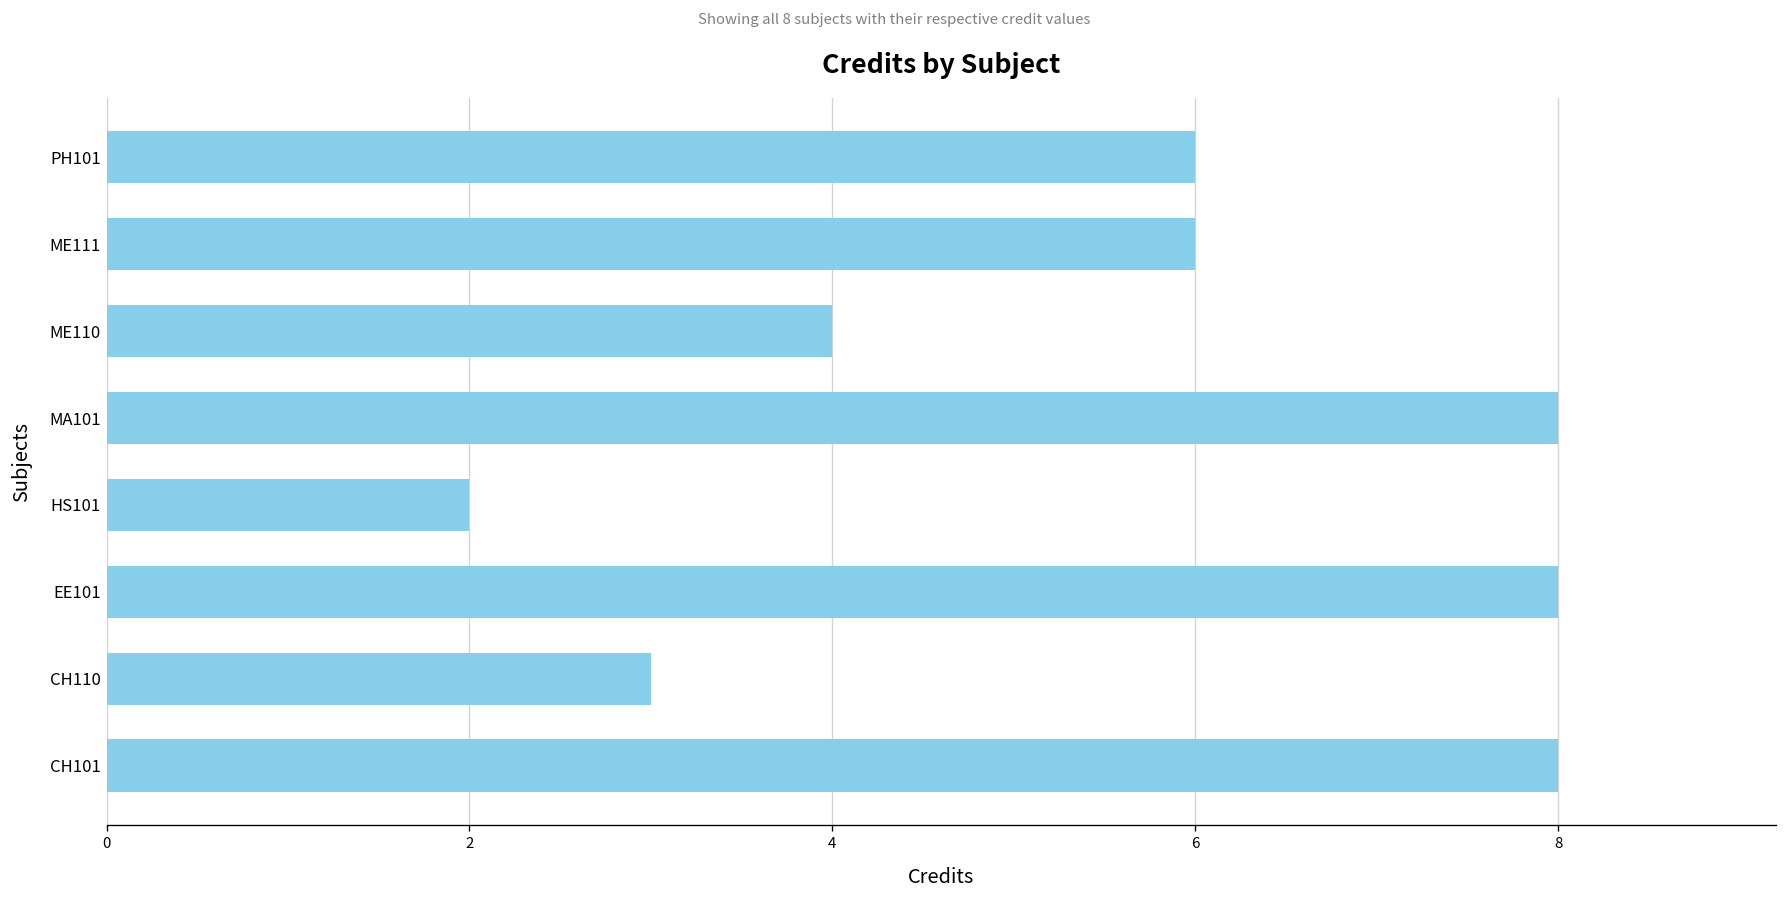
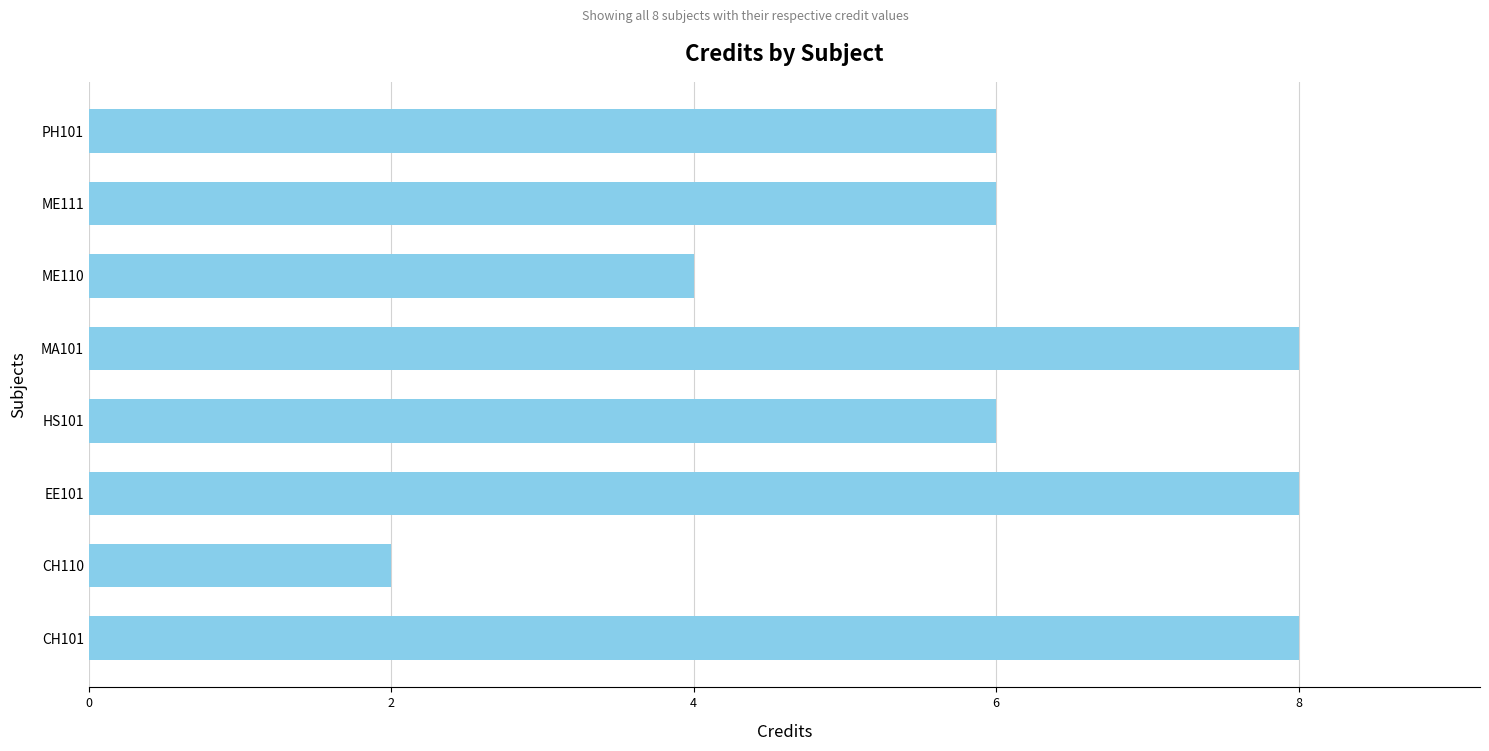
HS101: 2 -> 6
CH110: 3 -> 2
